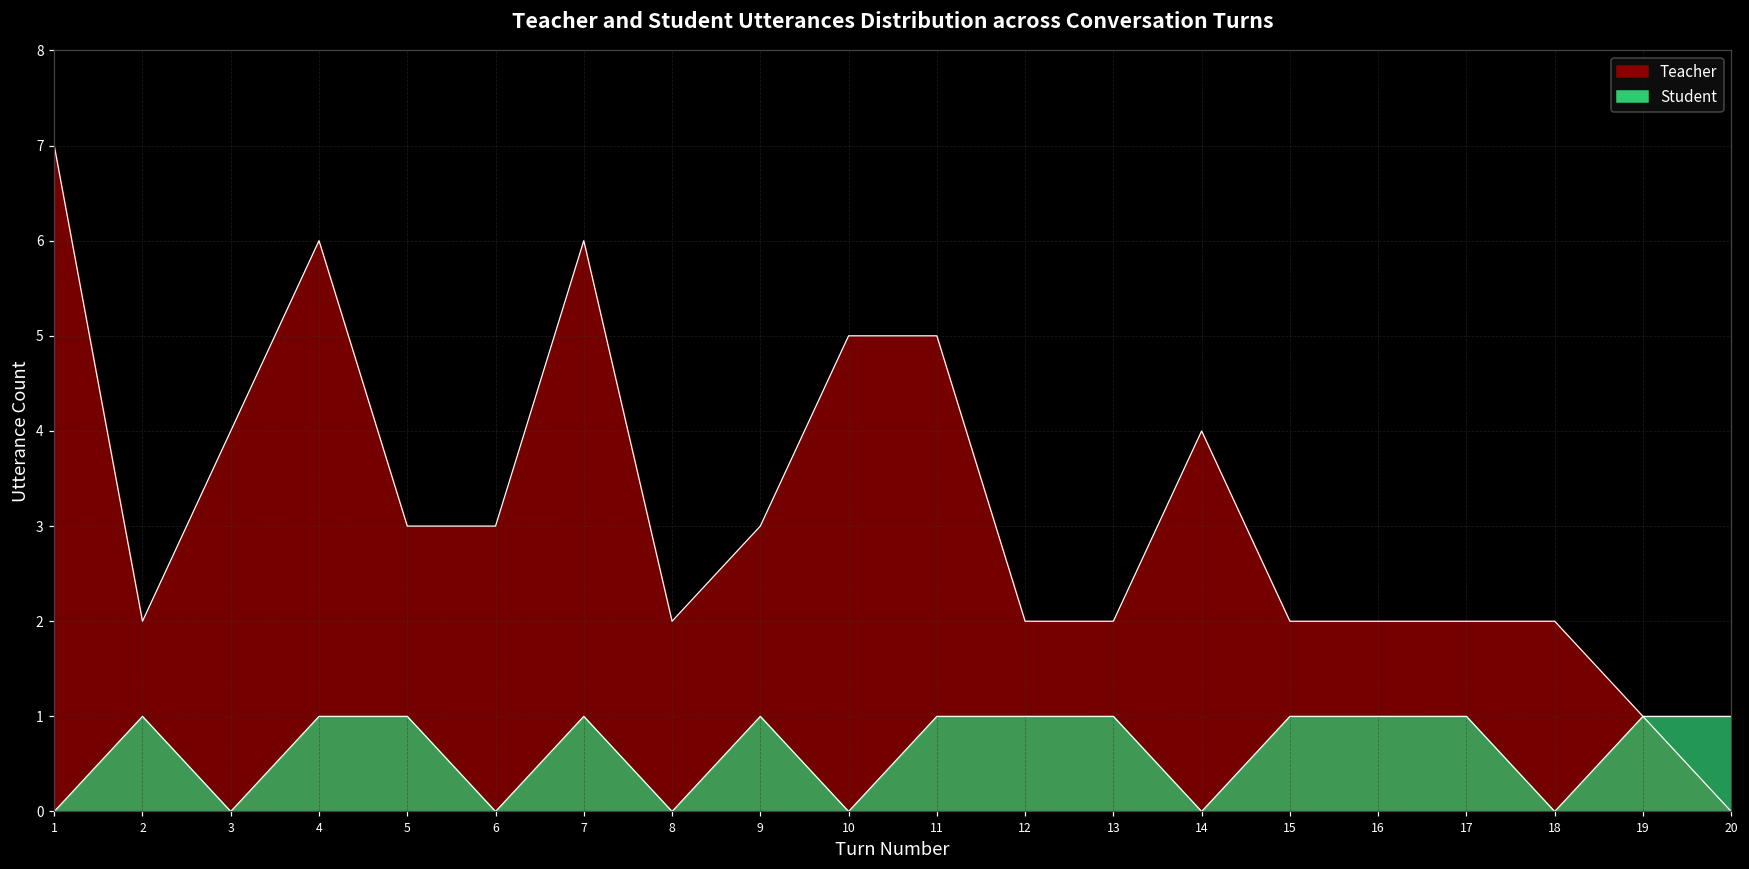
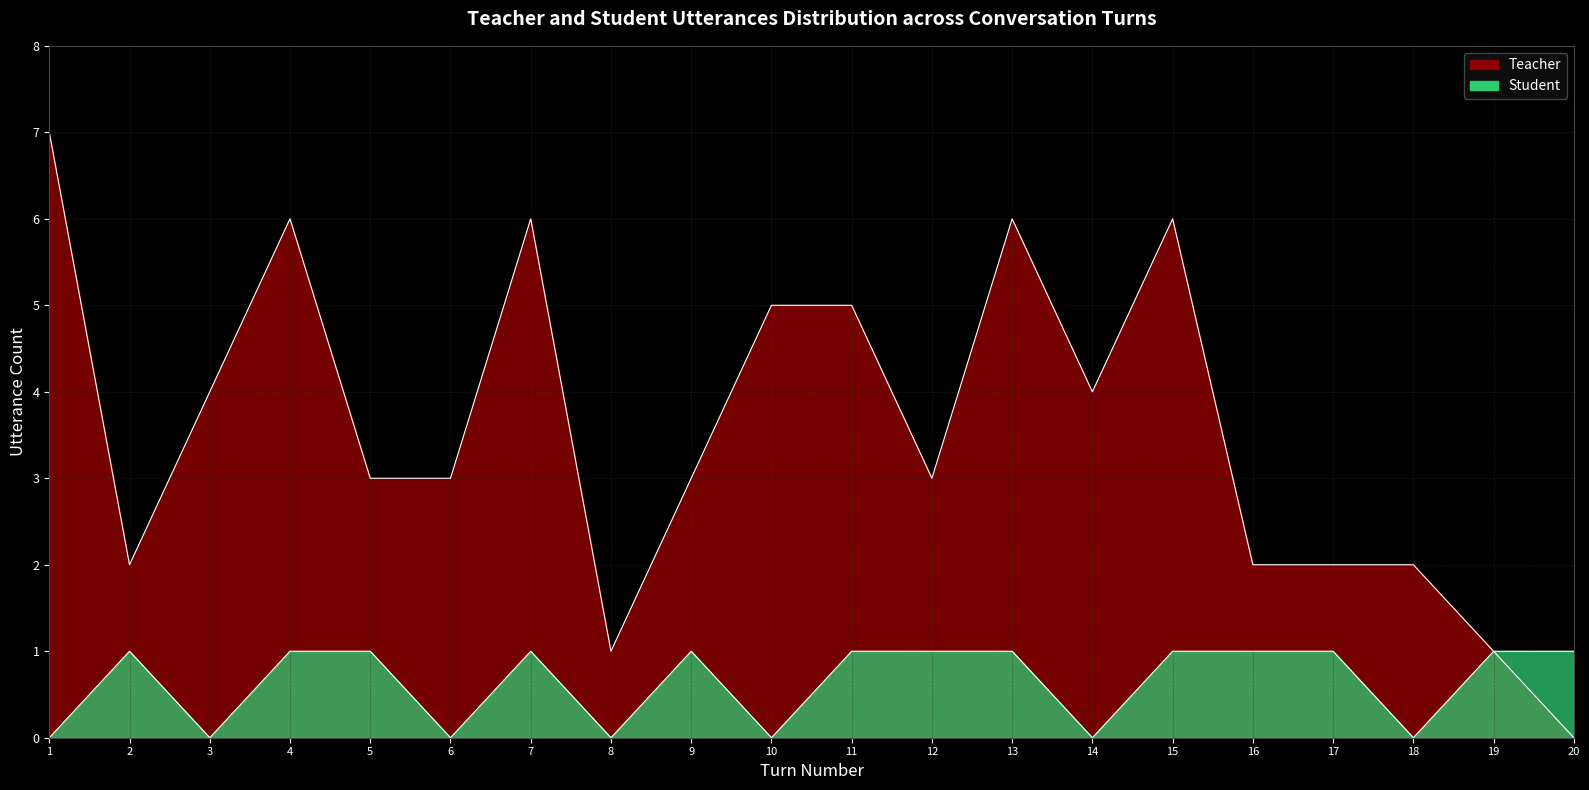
Teacher, 8: 2 -> 1
Teacher, 12: 2 -> 3
Teacher, 13: 2 -> 6
Teacher, 15: 2 -> 6
